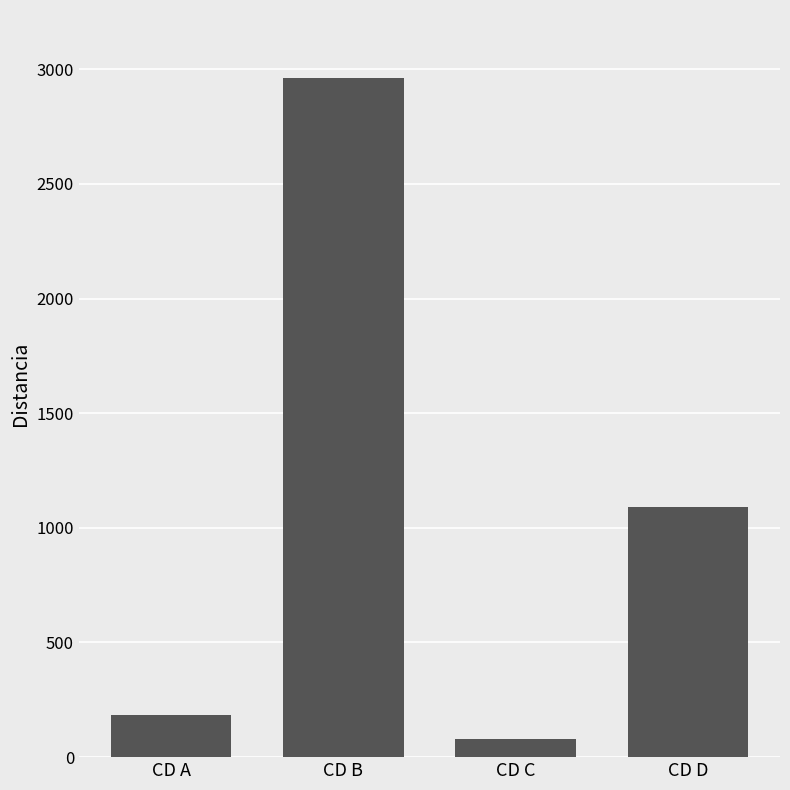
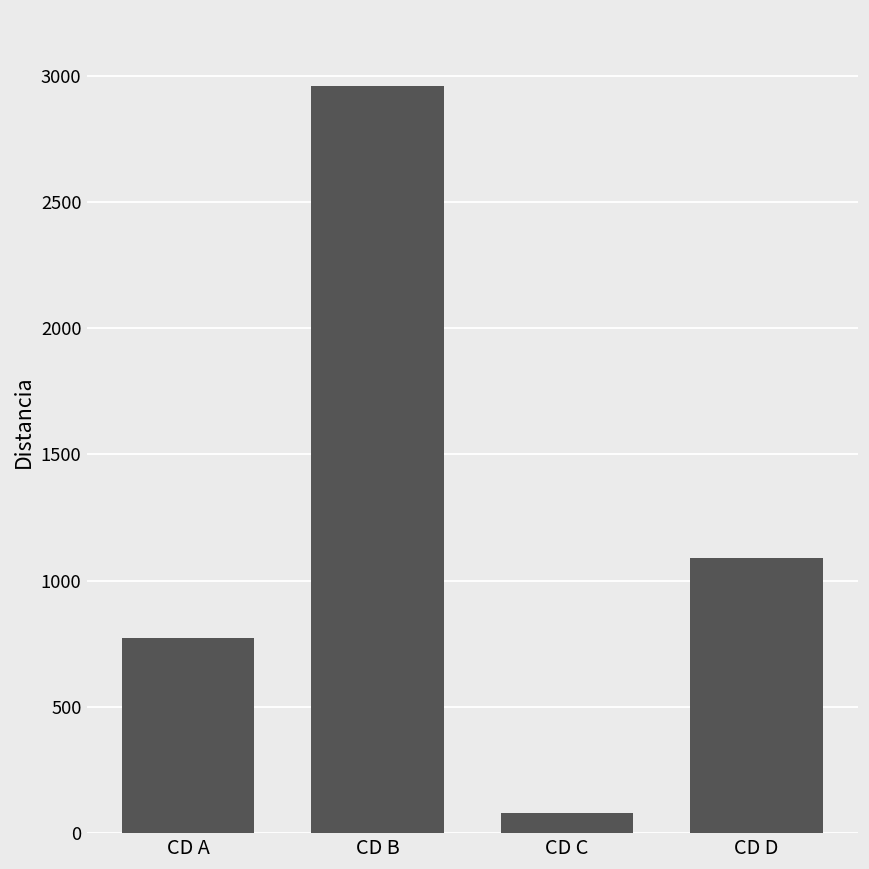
CD A: 180 -> 770
